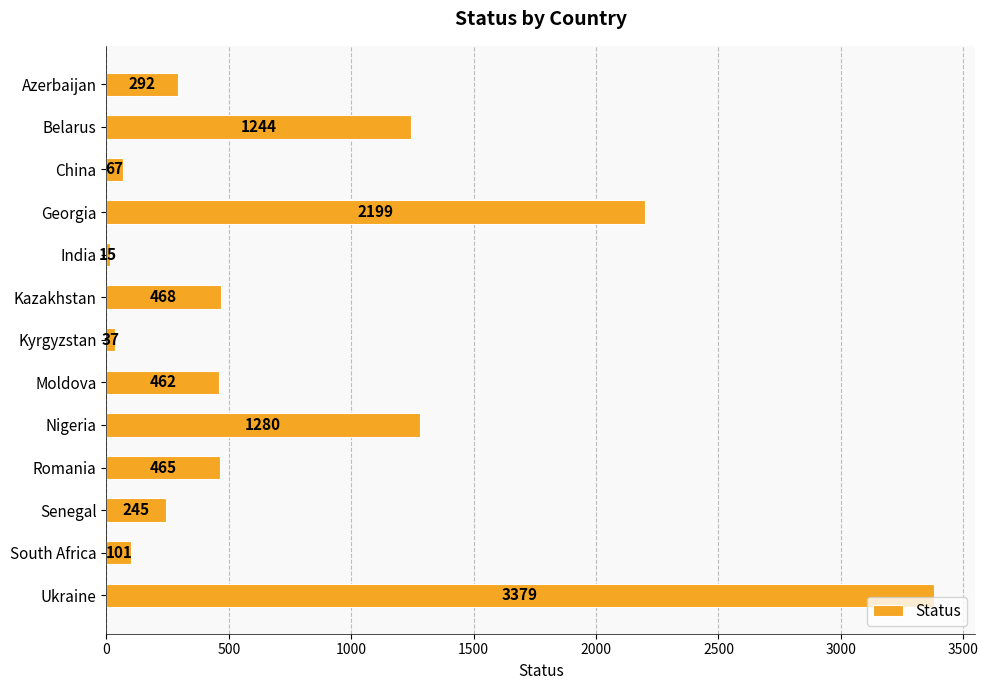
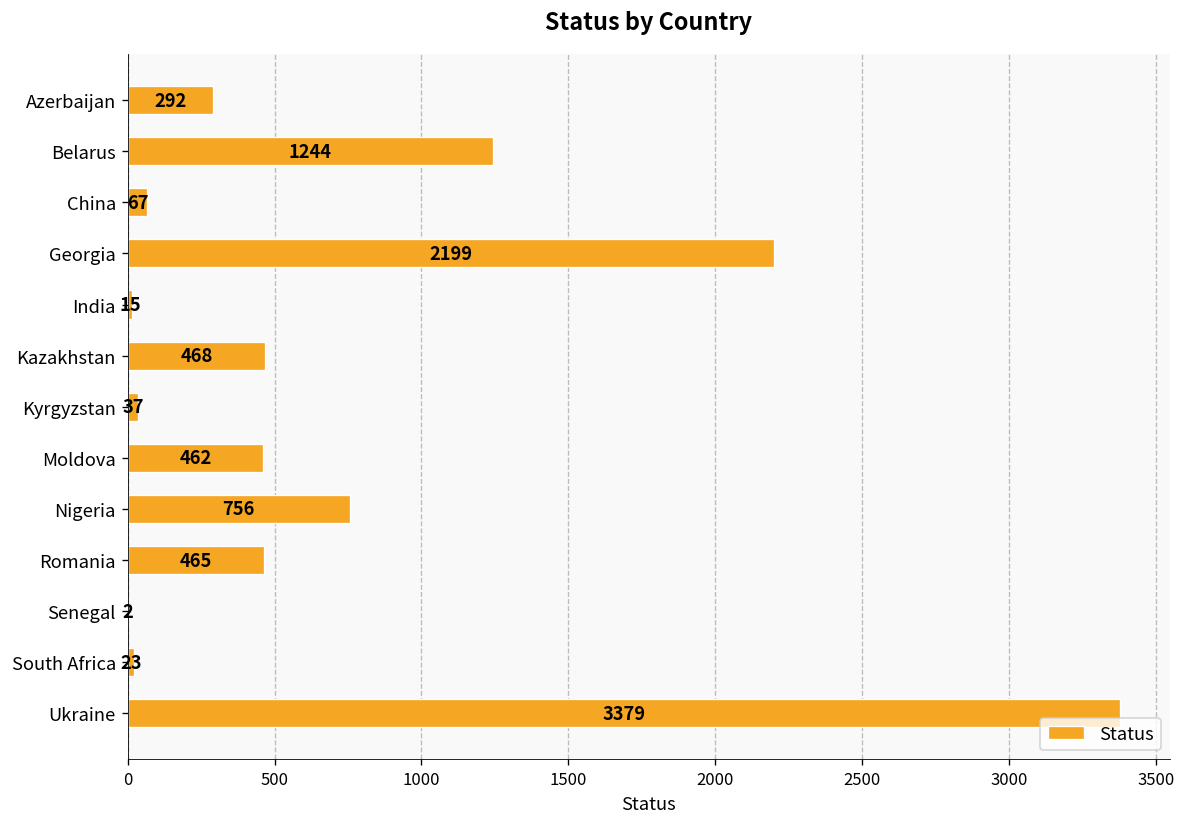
Nigeria: 1280 -> 756
Senegal: 245 -> 2
South Africa: 101 -> 23
